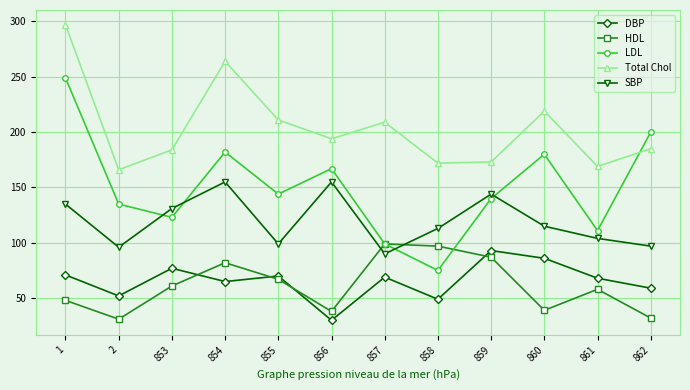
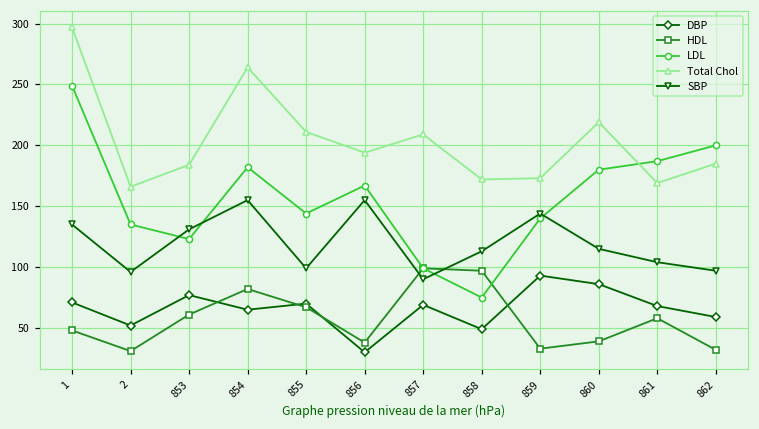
HDL, 859: 87 -> 33
LDL, 861: 111 -> 187
